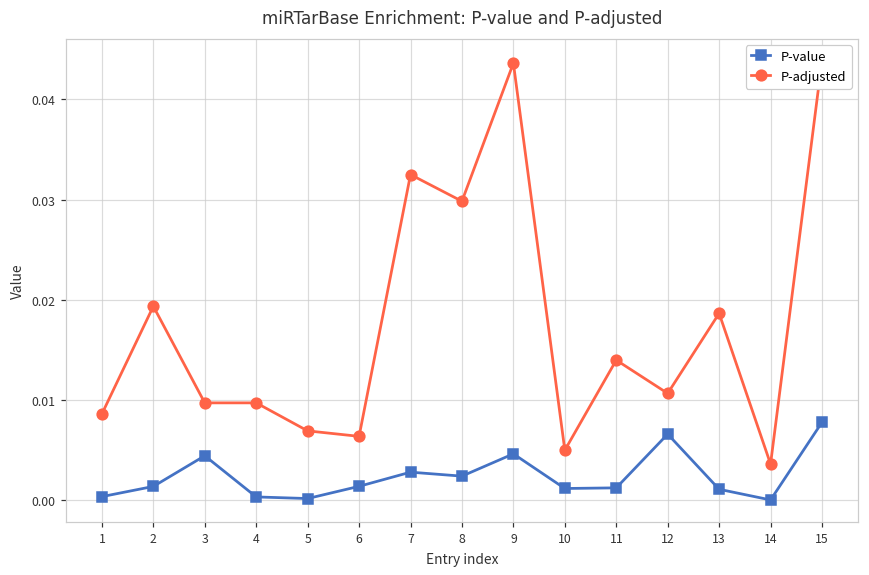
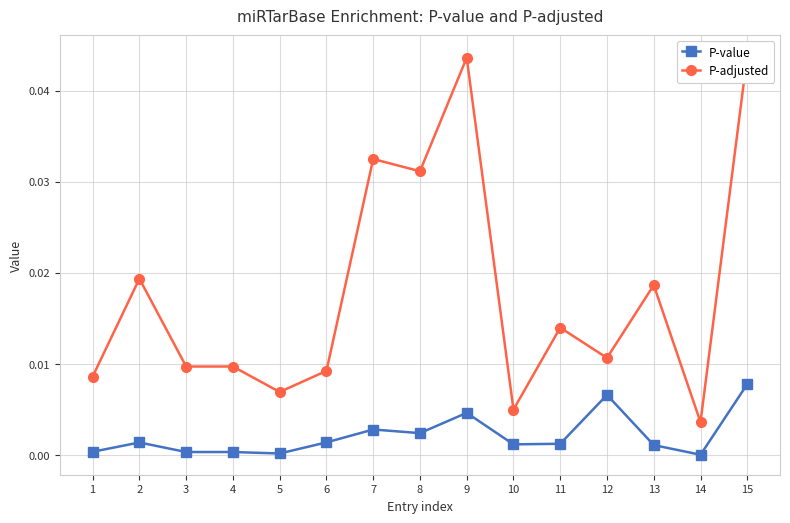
P-value, 3: 0.004 -> 0.000
P-adjusted, 6: 0.006 -> 0.009
P-adjusted, 8: 0.030 -> 0.031
